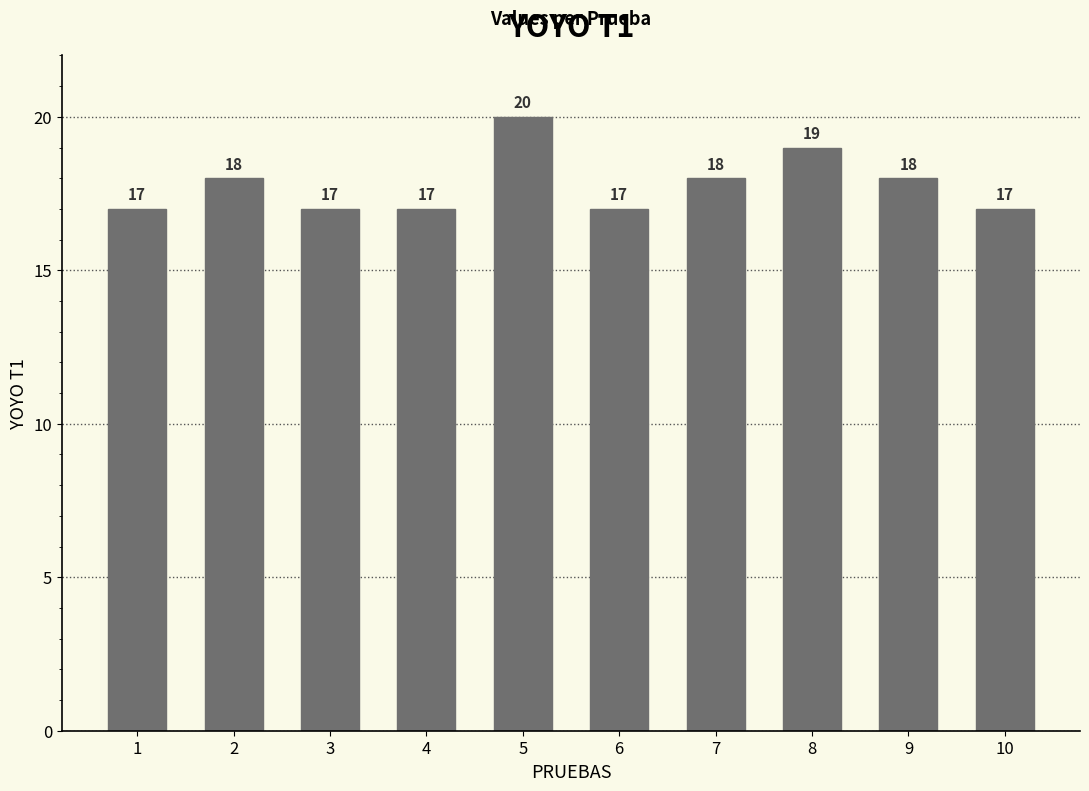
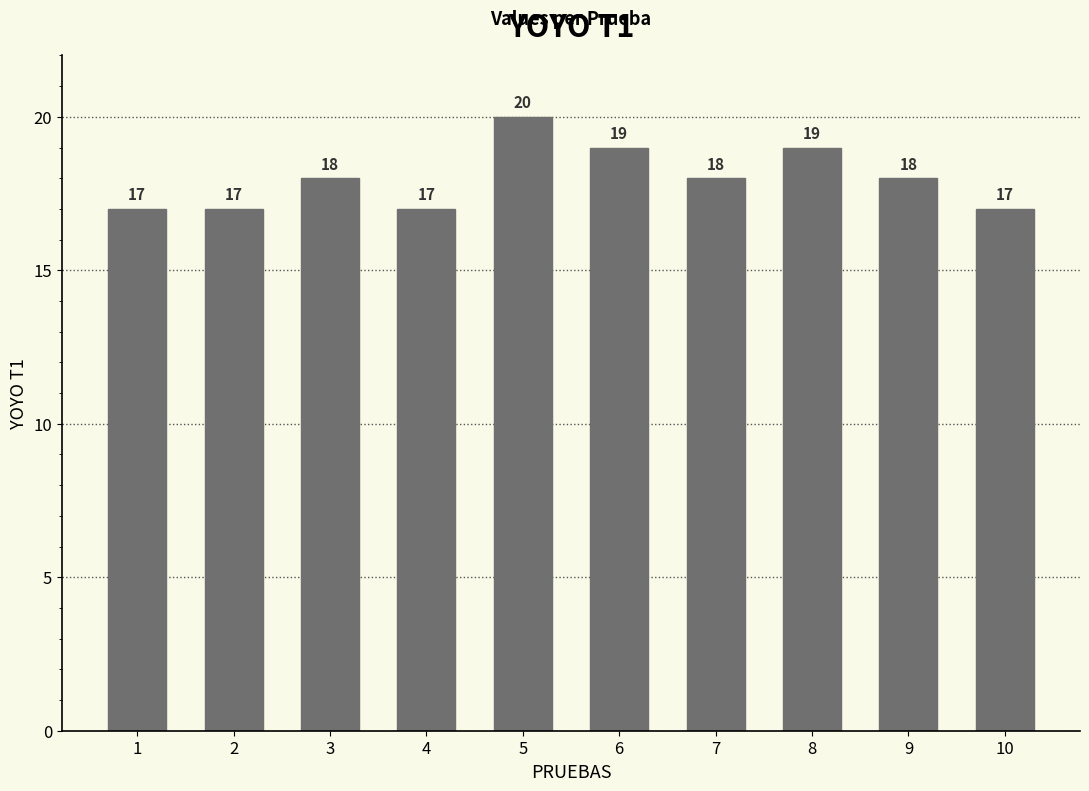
2: 18 -> 17
3: 17 -> 18
6: 17 -> 19
